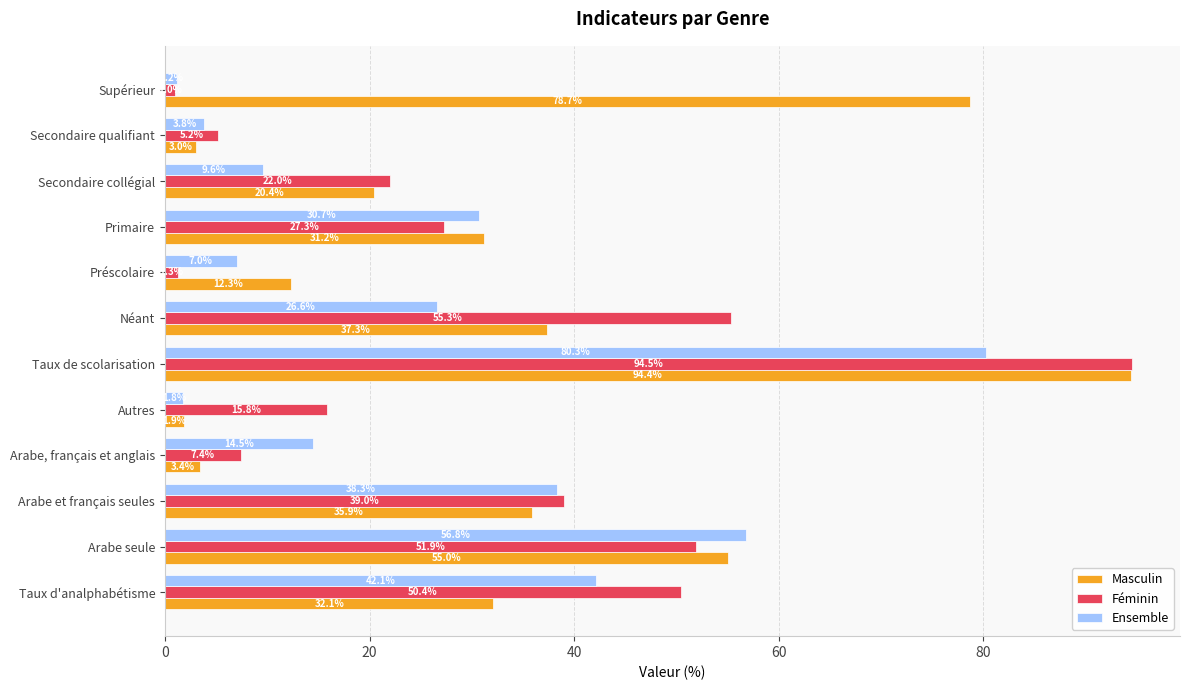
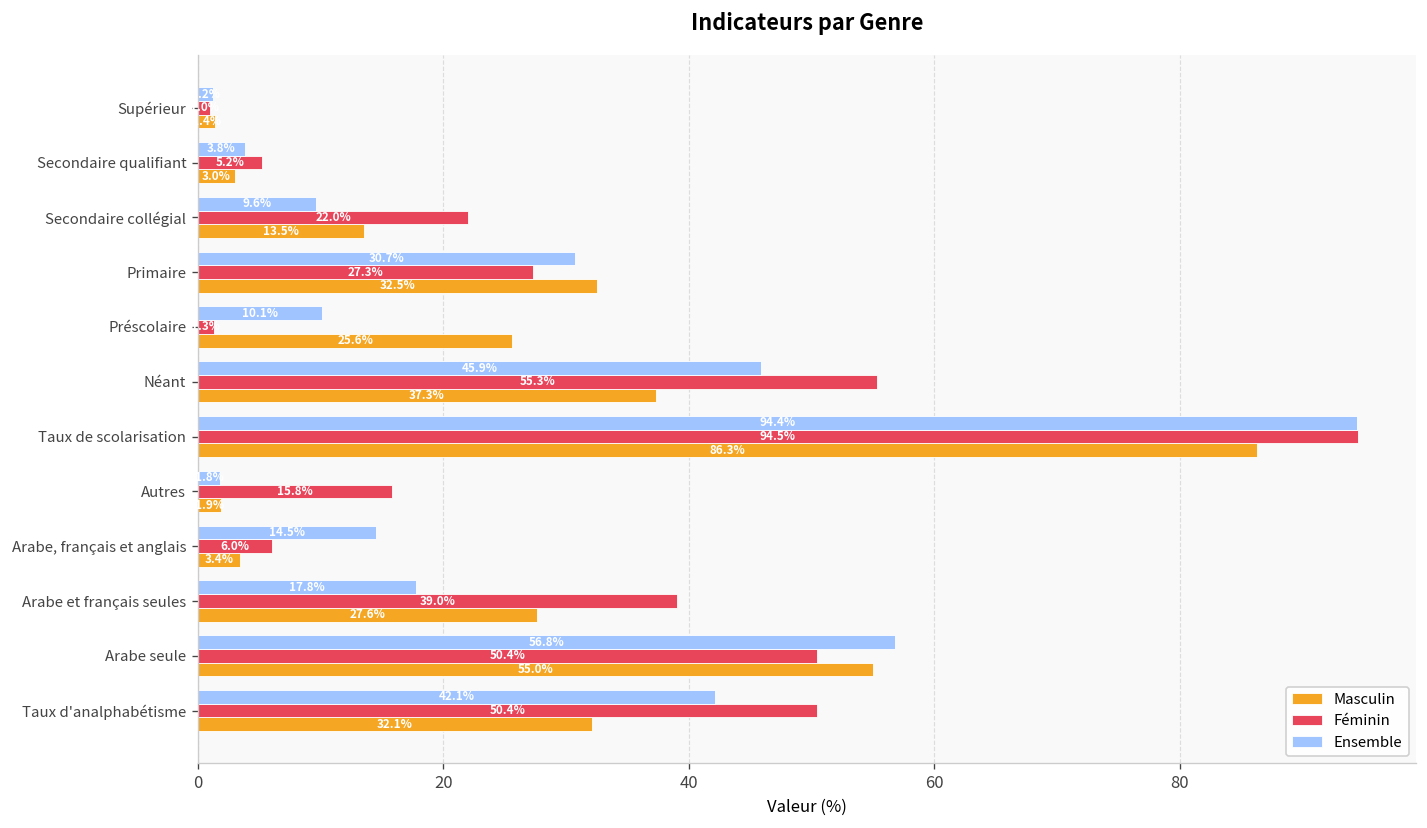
Masculin, Supérieur: 78.7 -> 1.4
Masculin, Secondaire collégial: 20.4% -> 13.5%
Masculin, Primaire: 31.2% -> 32.5%
Ensemble, Préscolaire: 7.0% -> 10.1%
Masculin, Préscolaire: 12.3% -> 25.6%
Ensemble, Néant: 26.6% -> 45.9%
Ensemble, Taux de scolarisation: 80.3% -> 94.4%
Masculin, Taux de scolarisation: 94.4% -> 86.3%
Féminin, Arabe, français et anglais: 7.4% -> 6.0%
Ensemble, Arabe et français seules: 38.3% -> 17.8%
Masculin, Arabe et français seules: 35.9% -> 27.6%
Féminin, Arabe seule: 51.9% -> 50.4%
